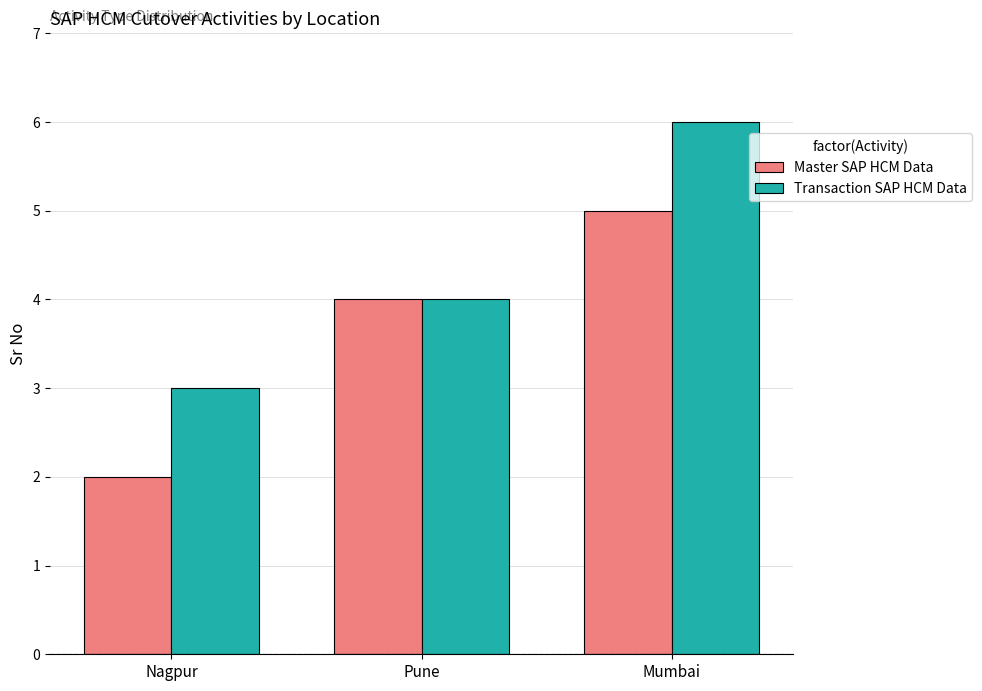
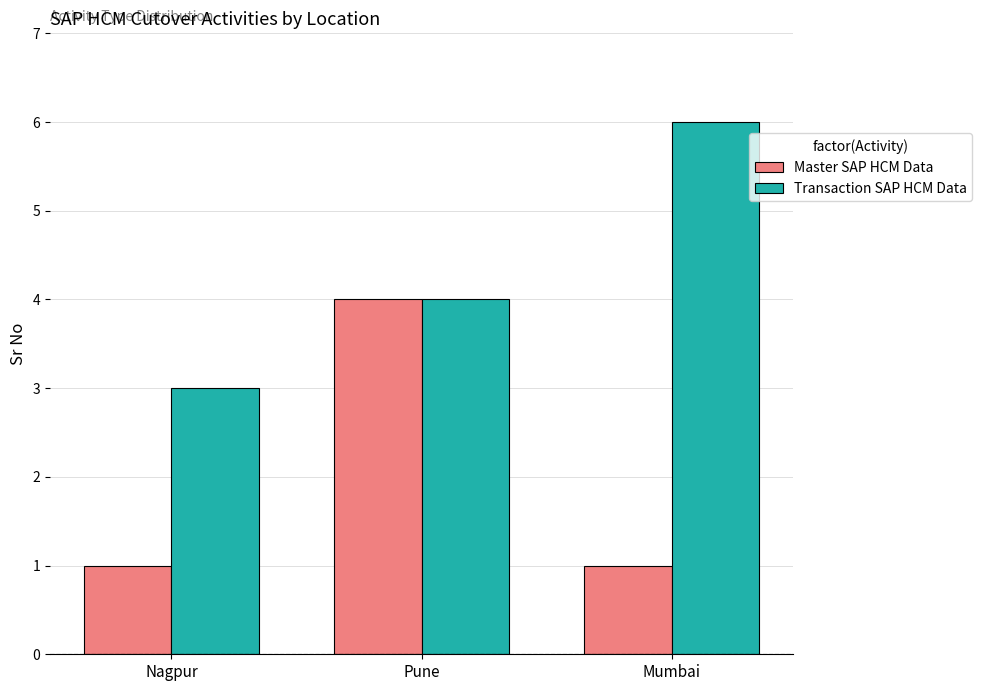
Master SAP HCM Data, Nagpur: 2 -> 1
Master SAP HCM Data, Mumbai: 5 -> 1
